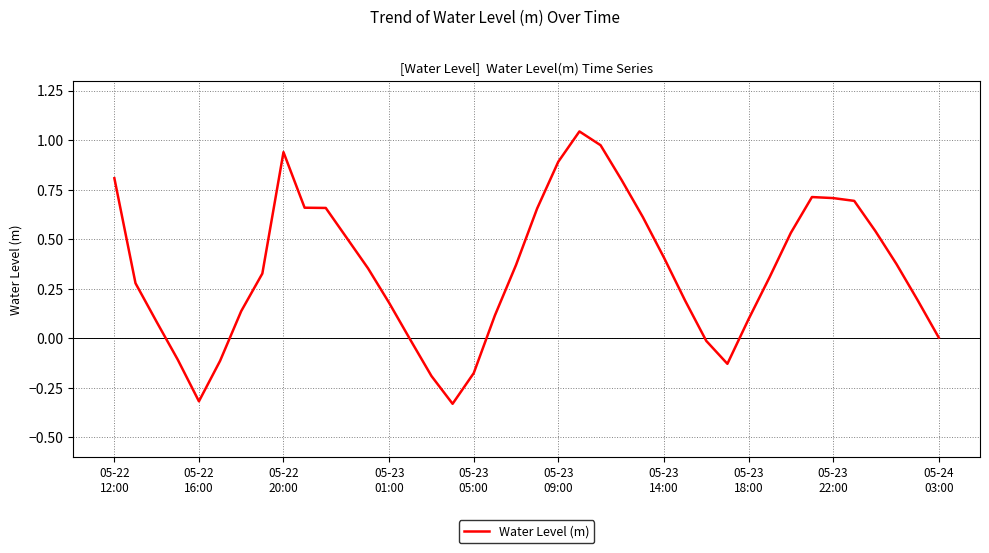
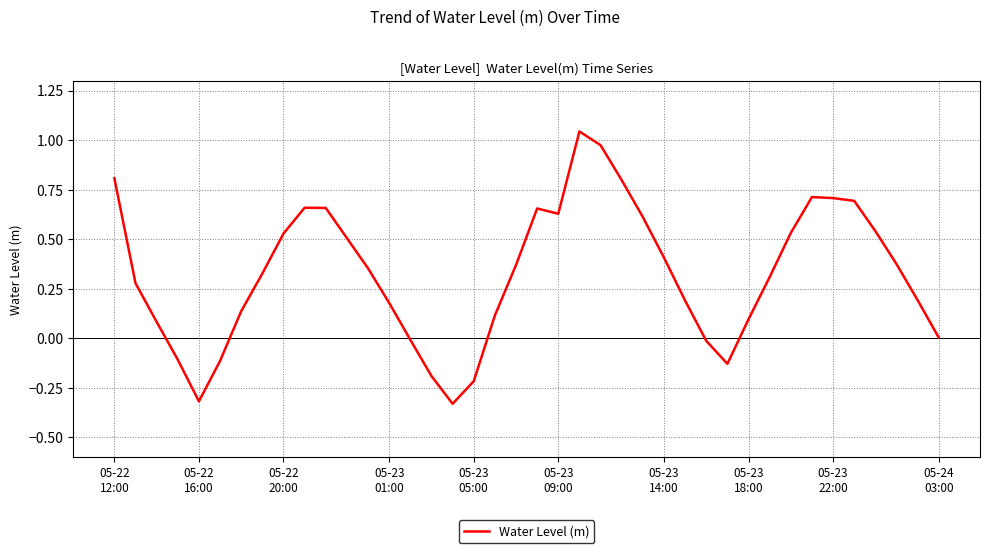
05-22 20:00: 0.94 -> 0.53
05-23 05:00: -0.18 -> -0.22
05-23 09:00: 0.89 -> 0.63
